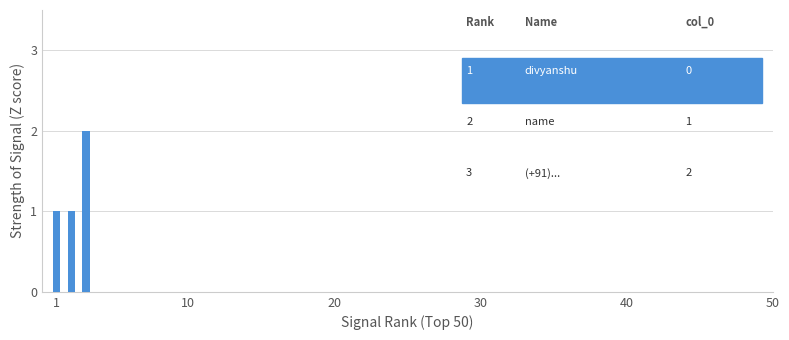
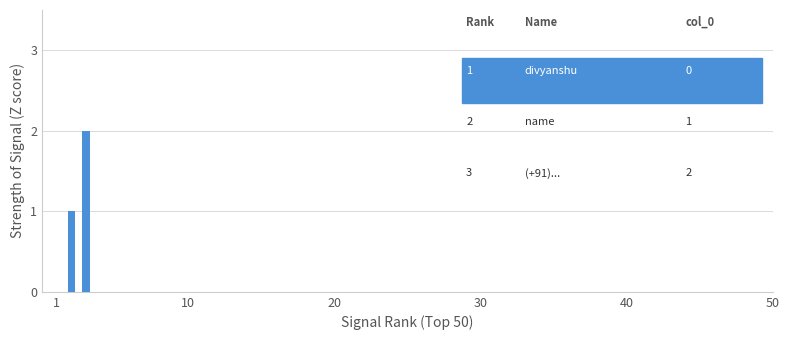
1: 1 -> 0
